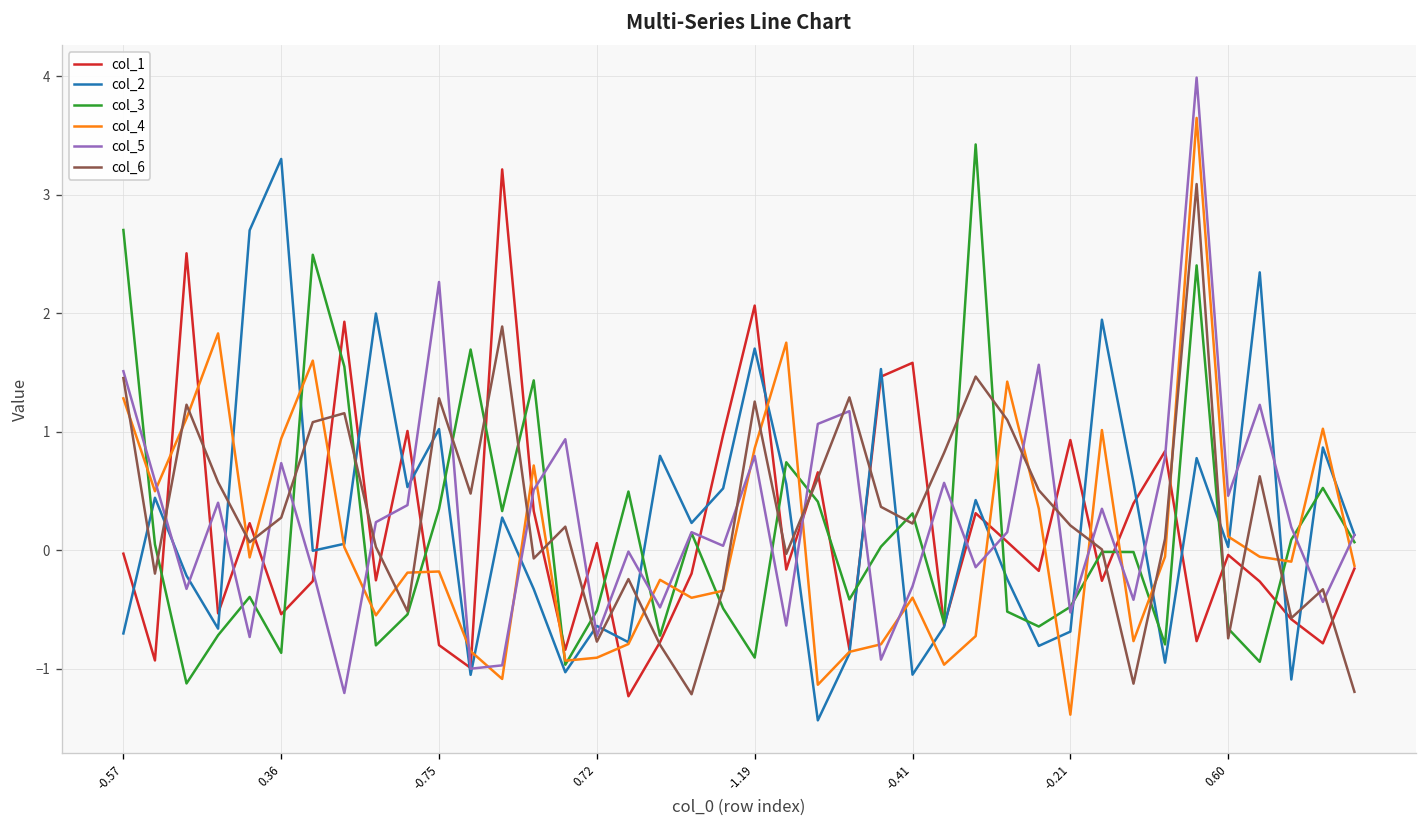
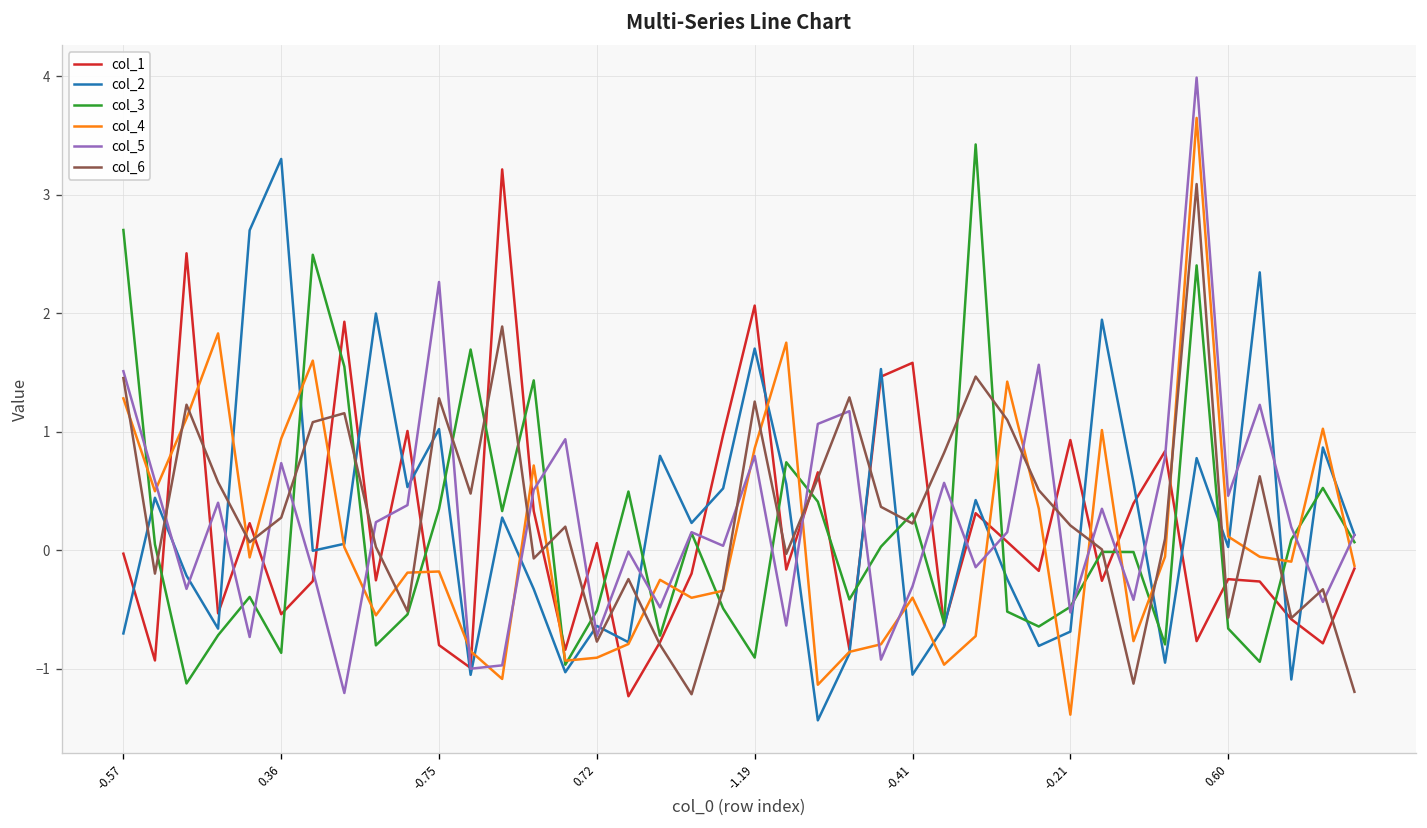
col_1, 0.60: 0.0 -> -0.2
col_6, 0.60: -0.7 -> -0.6
